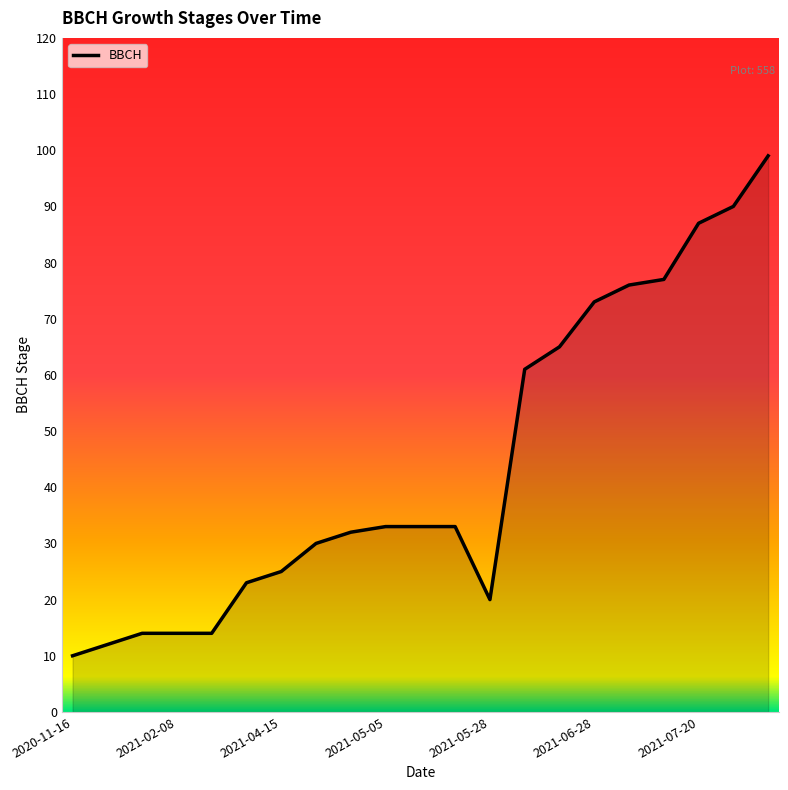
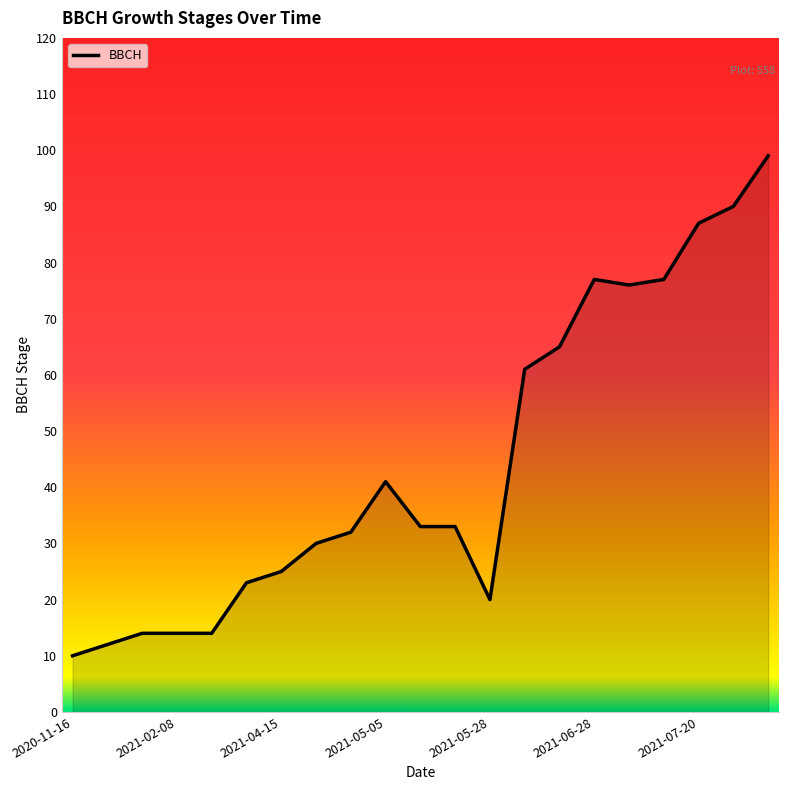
2021-05-05: 33 -> 41
2021-06-28: 73 -> 77
